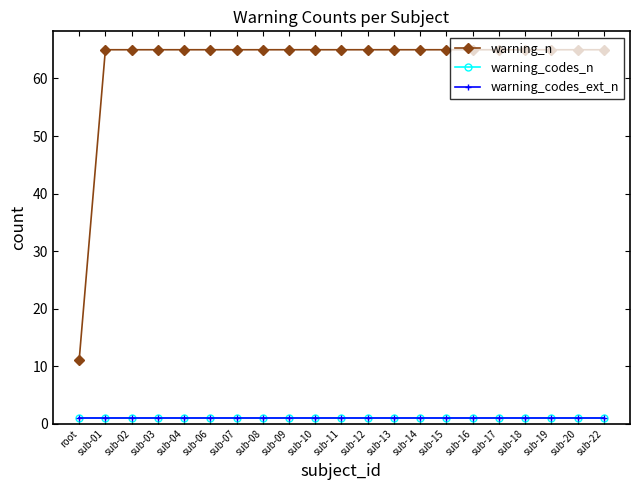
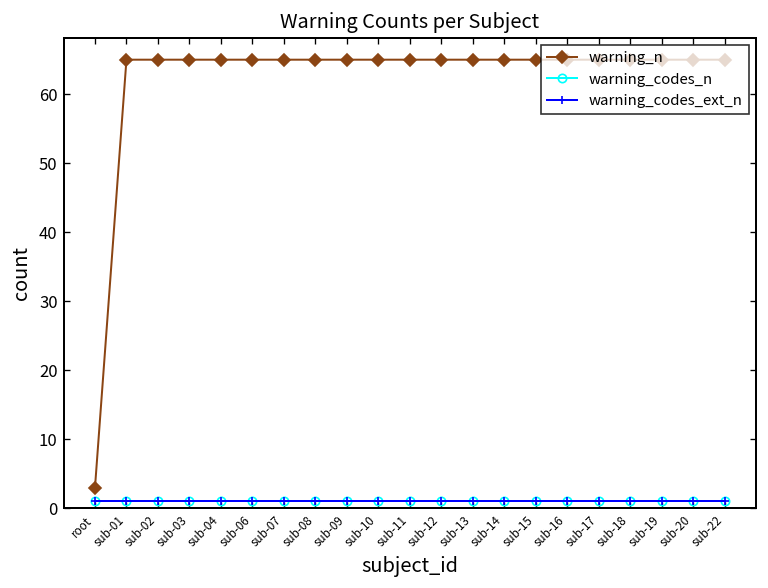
warning_n, root: 11 -> 3
